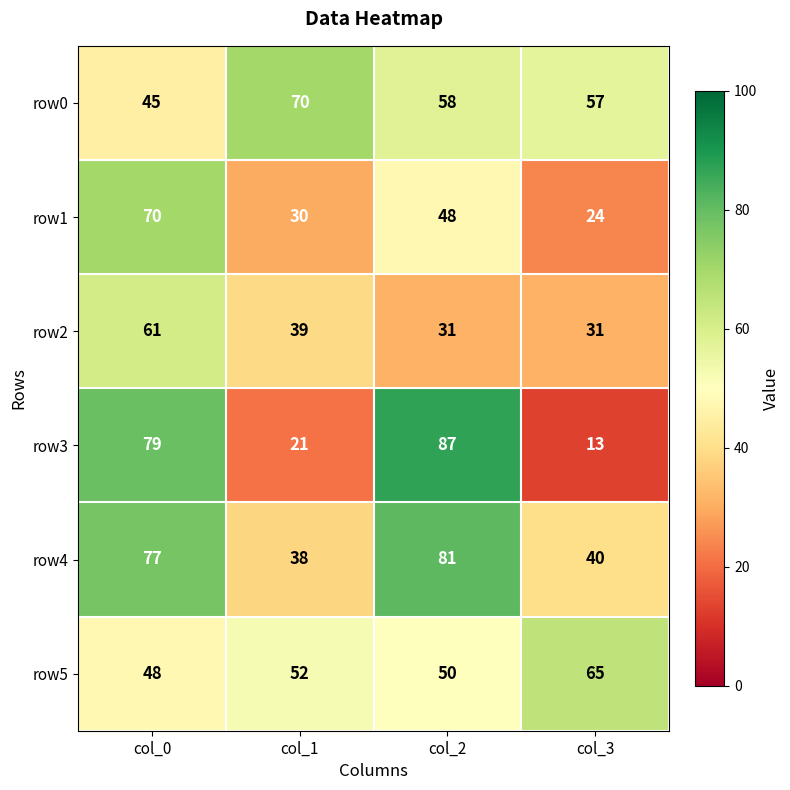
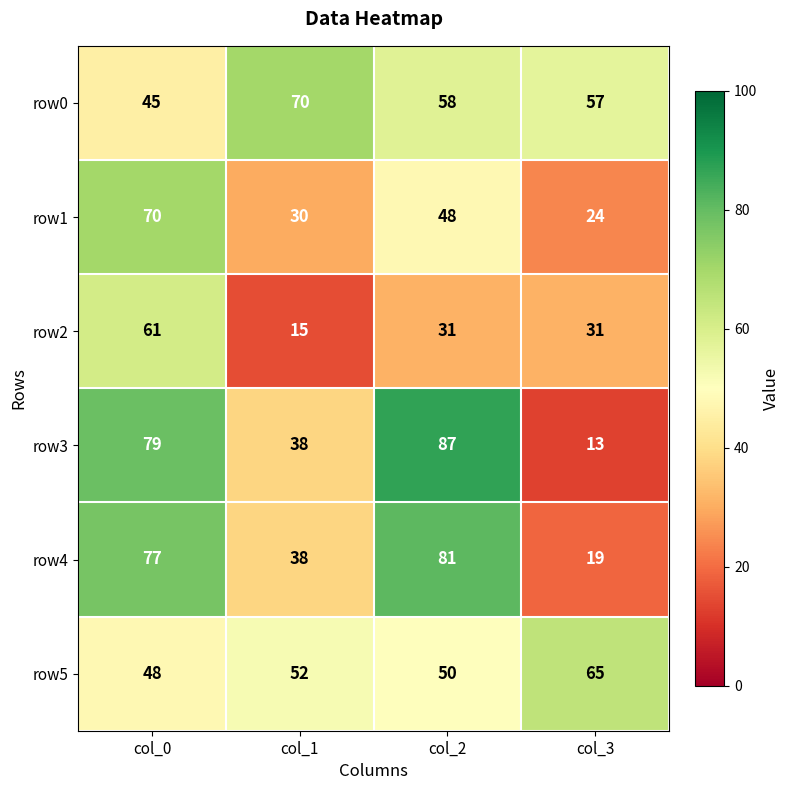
row2, col_1: 39 -> 15
row3, col_1: 21 -> 38
row4, col_3: 40 -> 19
